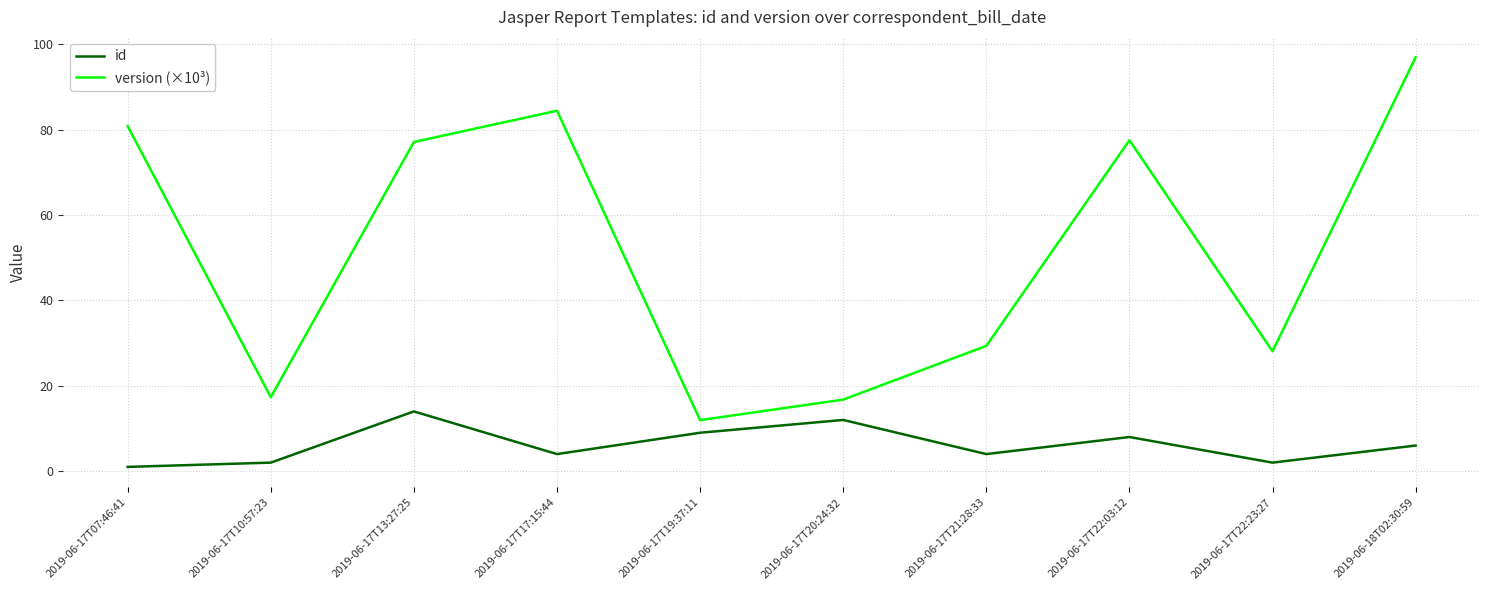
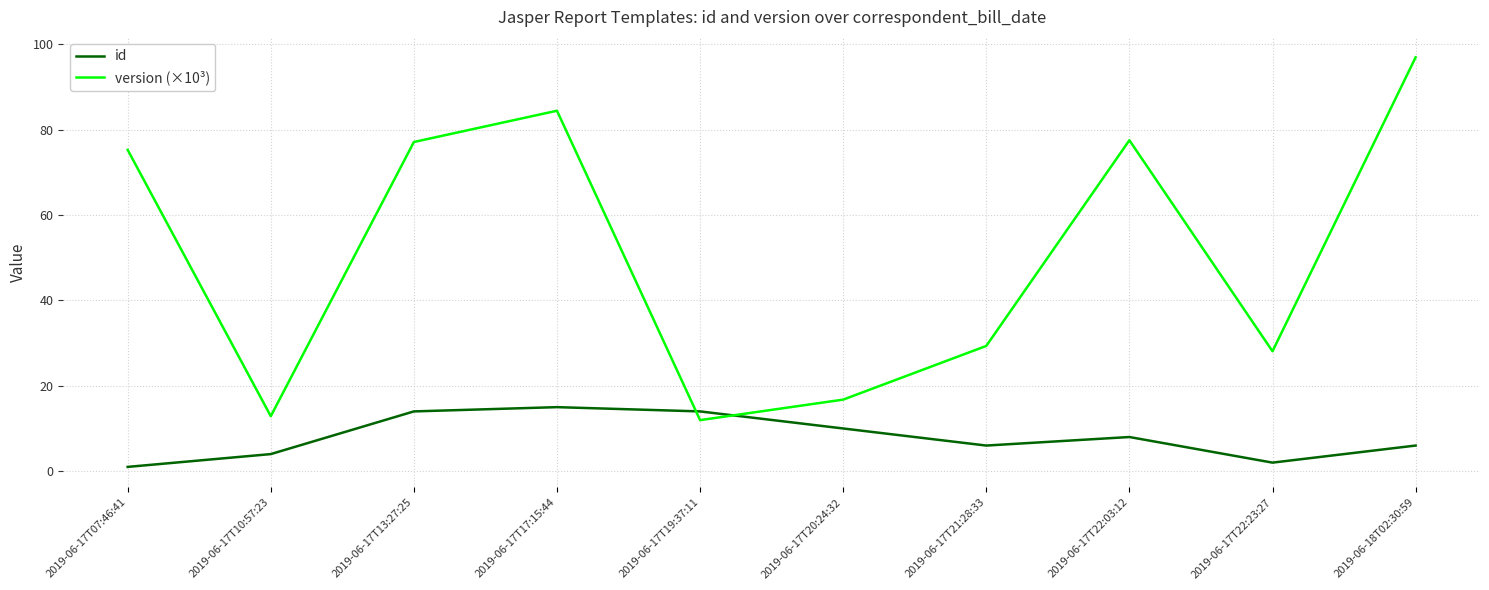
version (×10³), 2019-06-17T07:46:41: 81 -> 75
id, 2019-06-17T10:57:23: 2 -> 4
version (×10³), 2019-06-17T10:57:23: 17 -> 13
id, 2019-06-17T17:15:44: 4 -> 15
id, 2019-06-17T19:37:11: 9 -> 14
id, 2019-06-17T20:24:32: 12 -> 10
id, 2019-06-17T21:28:33: 4 -> 6
